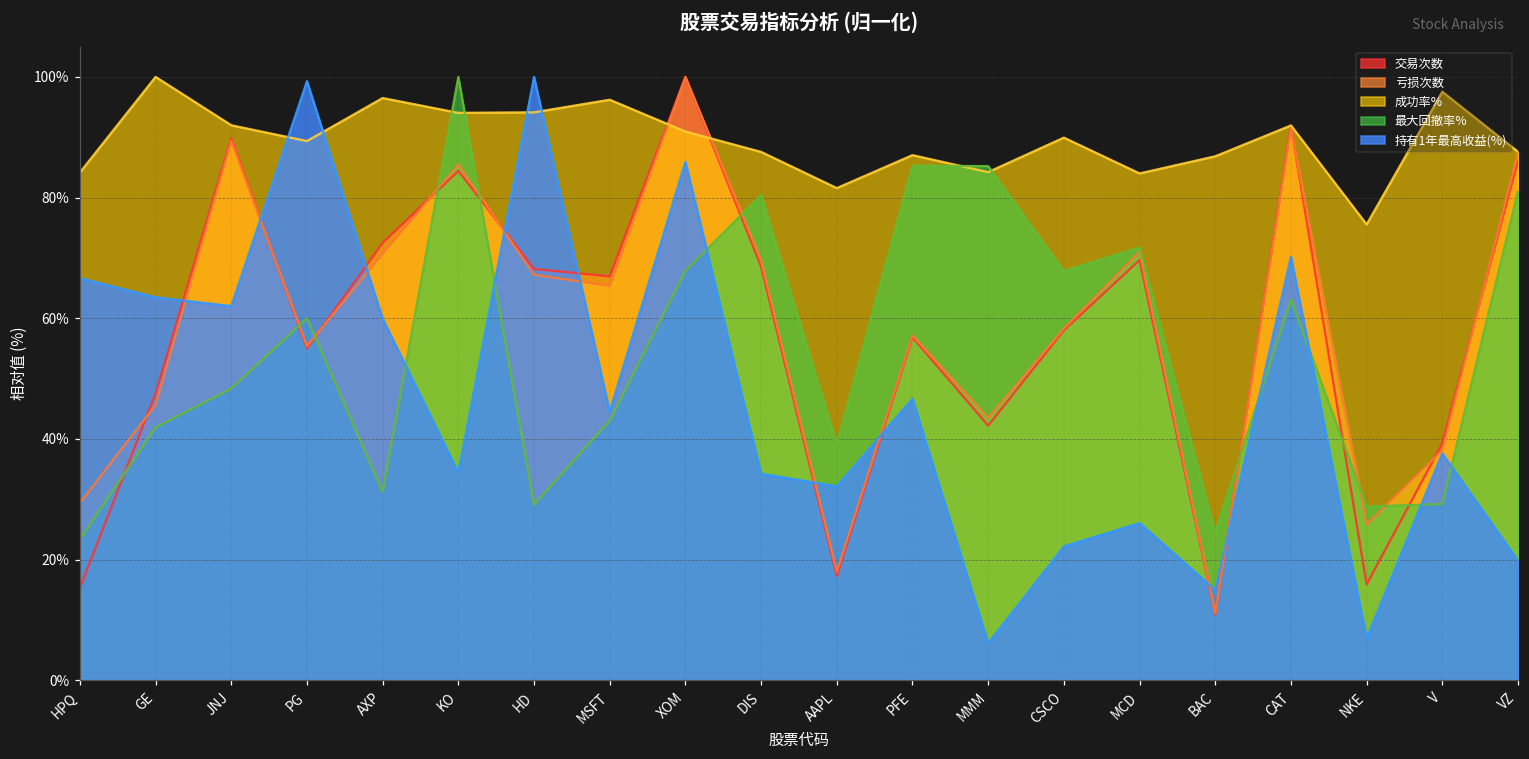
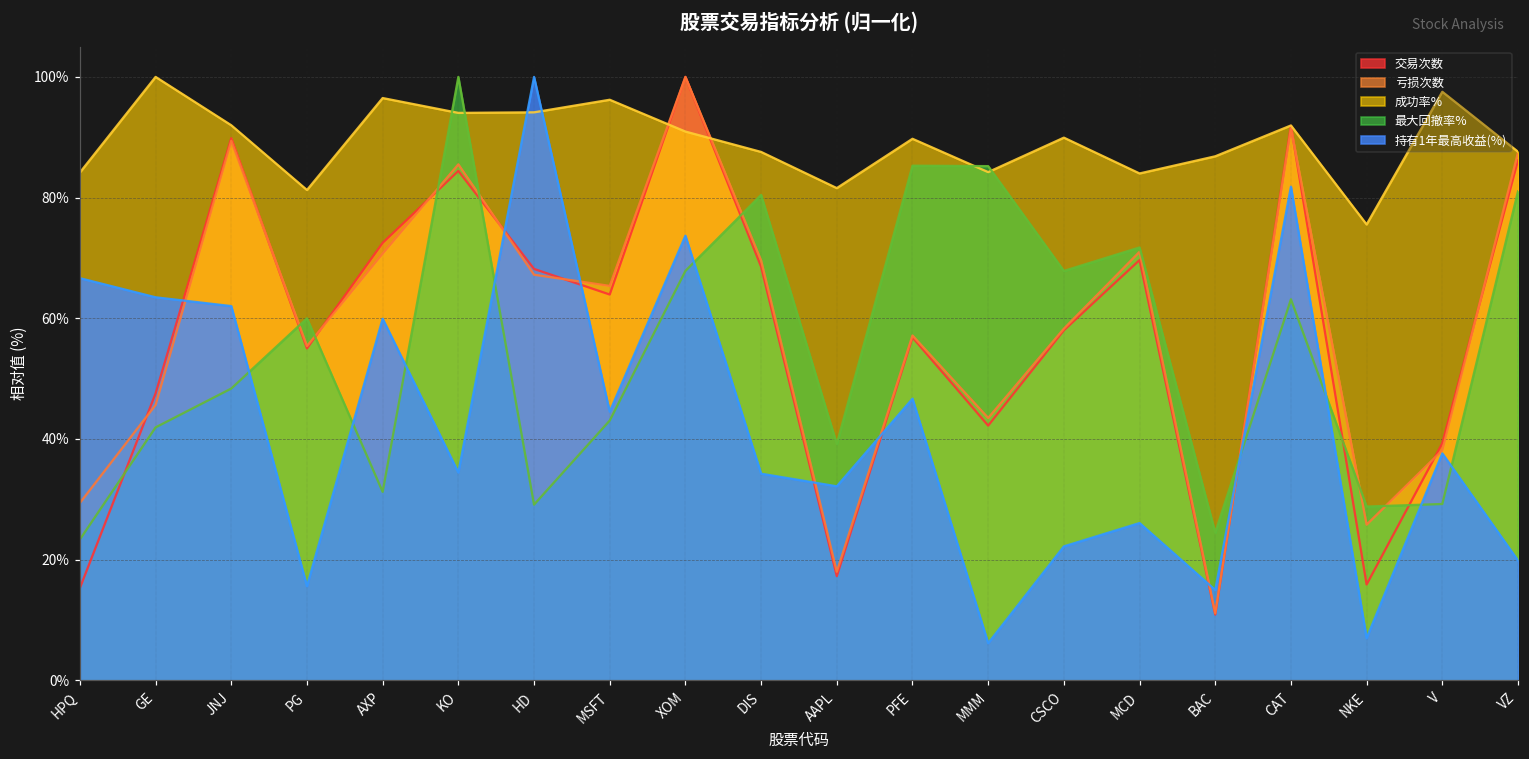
成功率%, PG: 89% -> 81%
持有1年最高收益(%), PG: 99% -> 16%
交易次数, MSFT: 67% -> 64%
持有1年最高收益(%), XOM: 86% -> 74%
成功率%, PFE: 87% -> 90%
持有1年最高收益(%), CAT: 70% -> 82%
